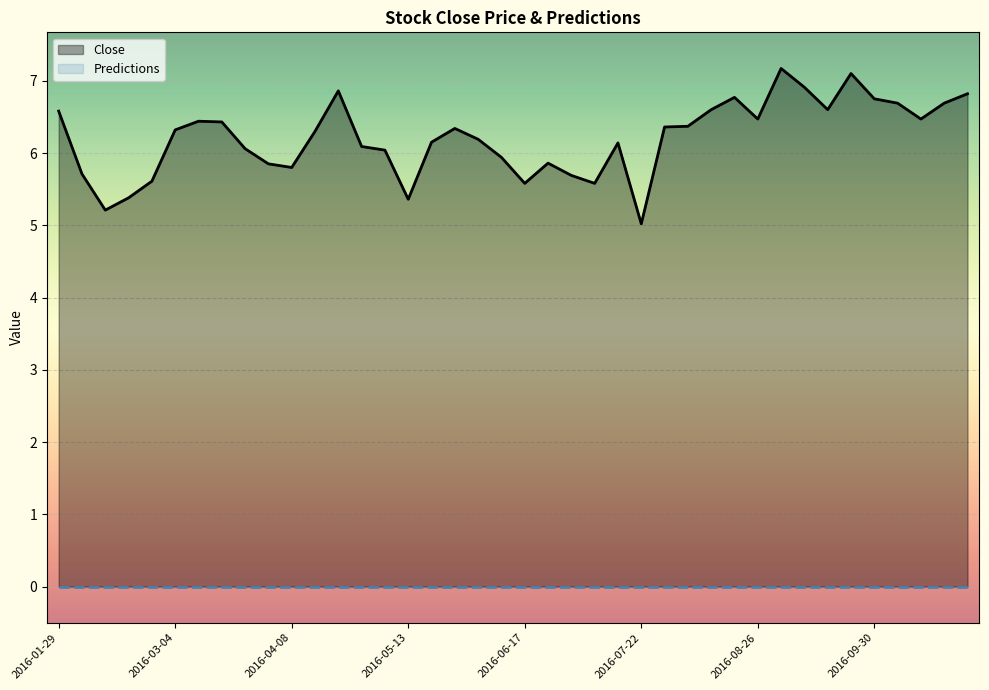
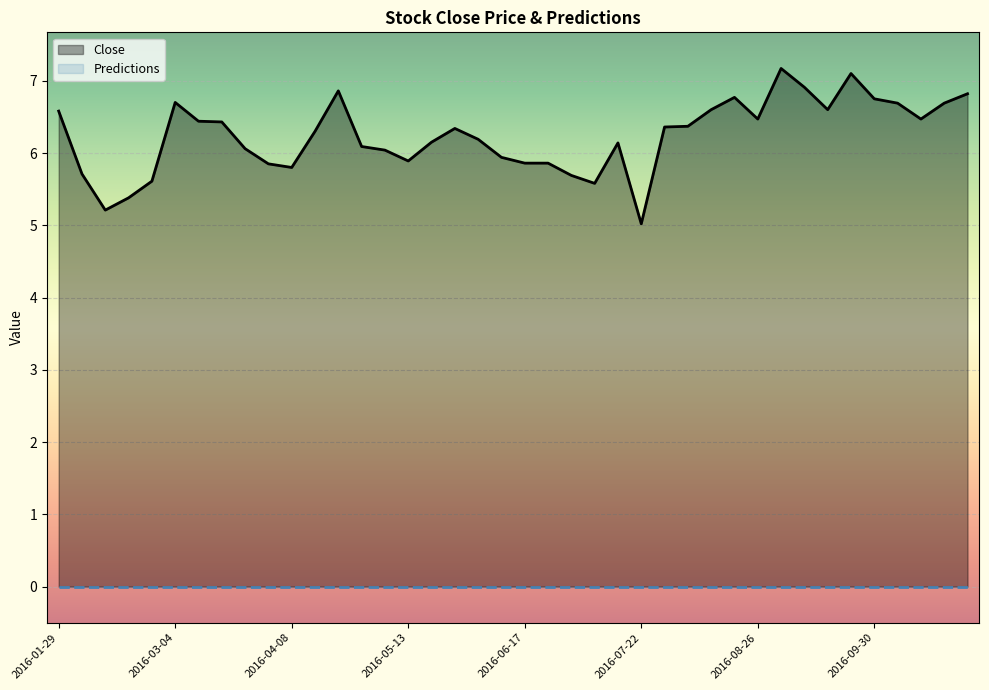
Close, 2016-03-04: 6.3 -> 6.7
Close, 2016-05-13: 5.4 -> 5.9
Close, 2016-06-17: 5.6 -> 5.9
